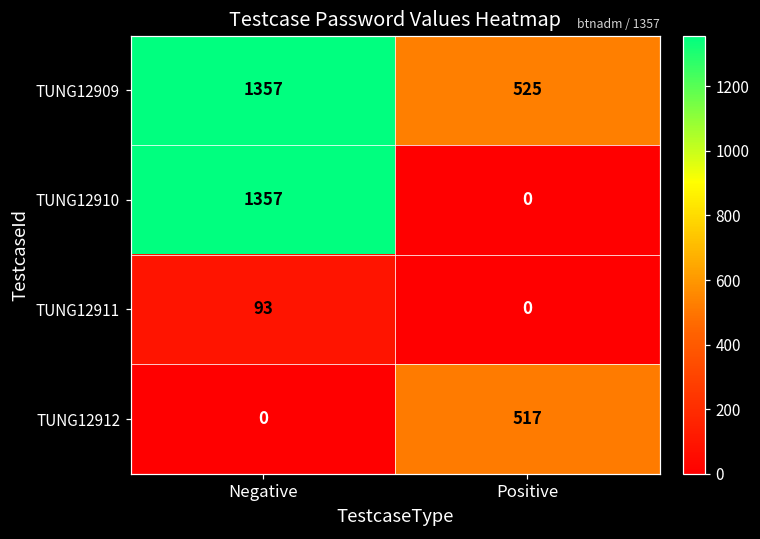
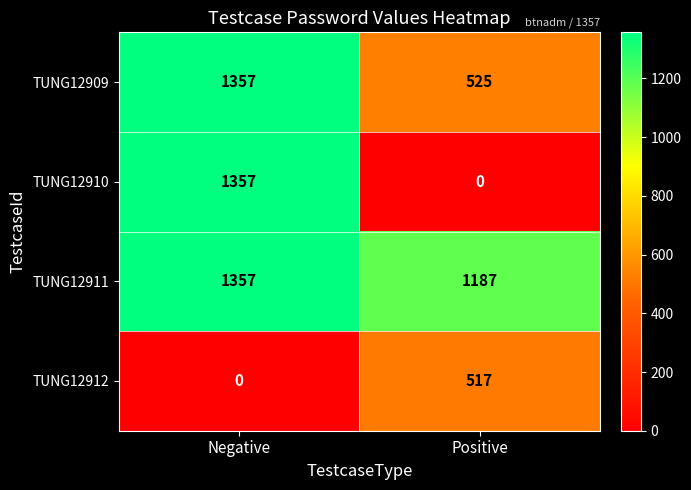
TUNG12911, Negative: 93 -> 1357
TUNG12911, Positive: 0 -> 1187
